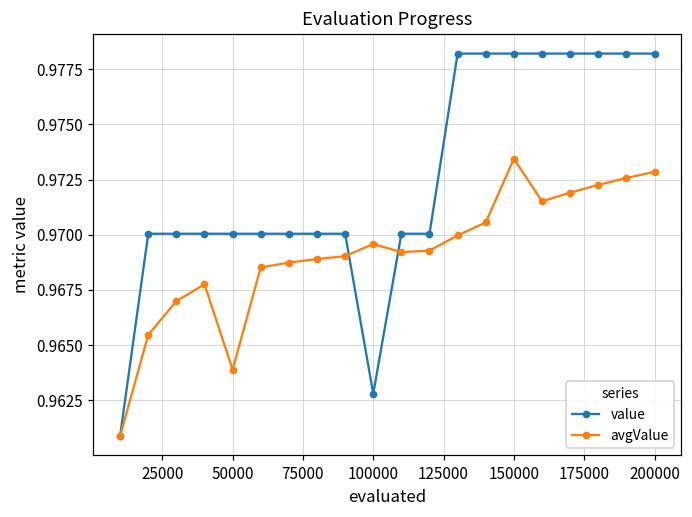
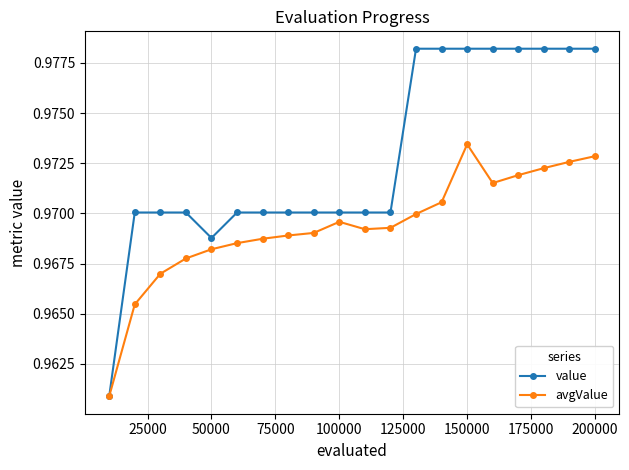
value, 50000: 0.9700 -> 0.9688
avgValue, 50000: 0.9639 -> 0.9682
value, 100000: 0.9628 -> 0.9700
